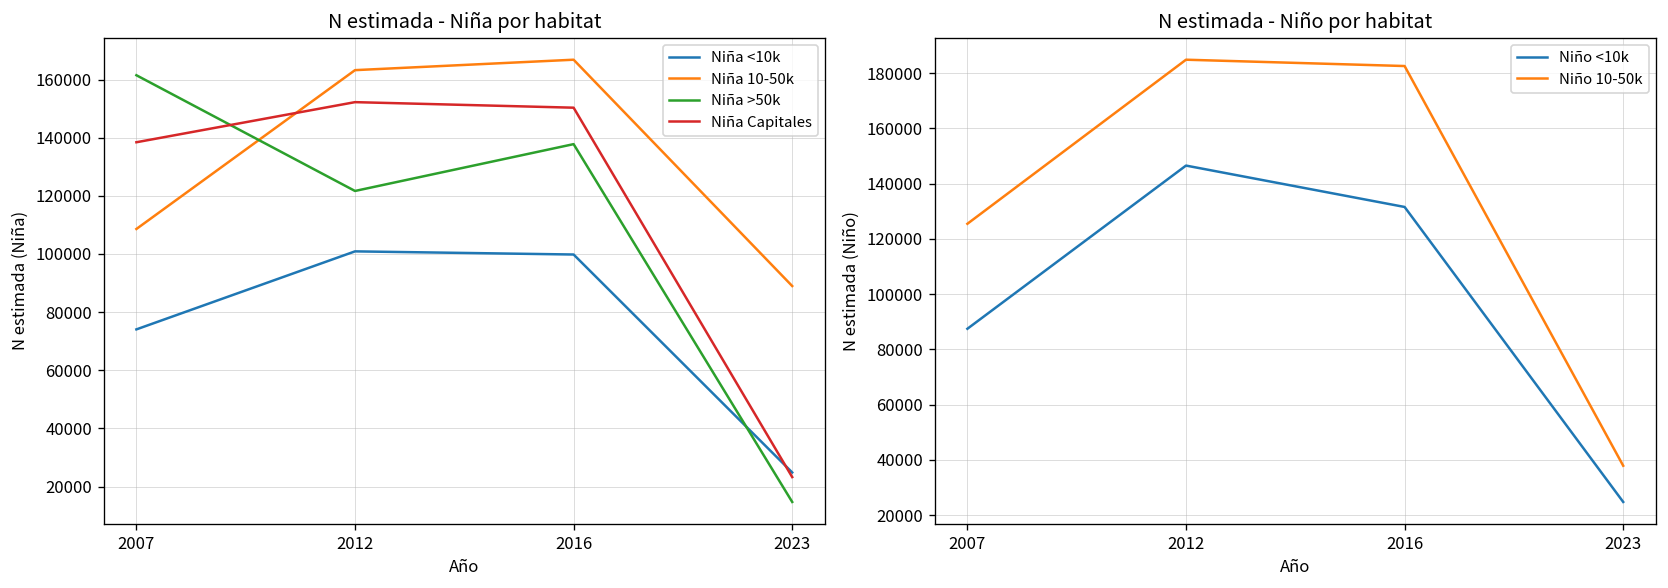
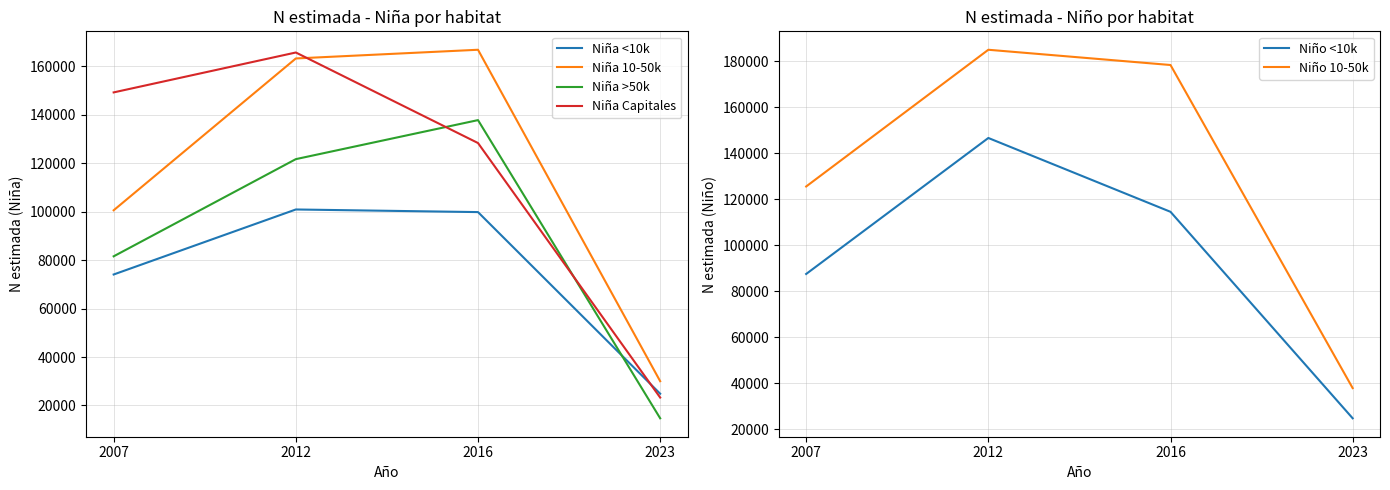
N estimada - Niña por habitat, Niña 10-50k, 2007: 109000 -> 101000
N estimada - Niña por habitat, Niña >50k, 2007: 161000 -> 82000
N estimada - Niña por habitat, Niña Capitales, 2007: 138000 -> 149000
N estimada - Niña por habitat, Niña Capitales, 2012: 152000 -> 166000
N estimada - Niña por habitat, Niña Capitales, 2016: 150000 -> 128000
N estimada - Niña por habitat, Niña 10-50k, 2023: 89000 -> 30000
N estimada - Niño por habitat, Niño <10k, 2016: 132000 -> 115000
N estimada - Niño por habitat, Niño 10-50k, 2016: 183000 -> 178000
